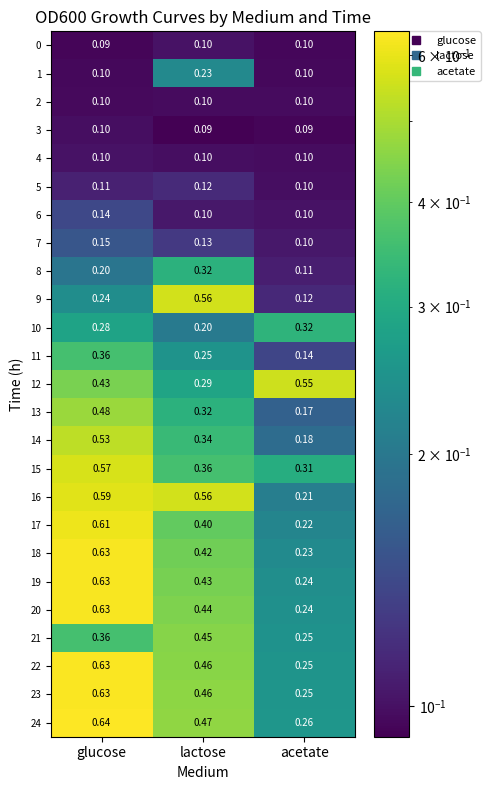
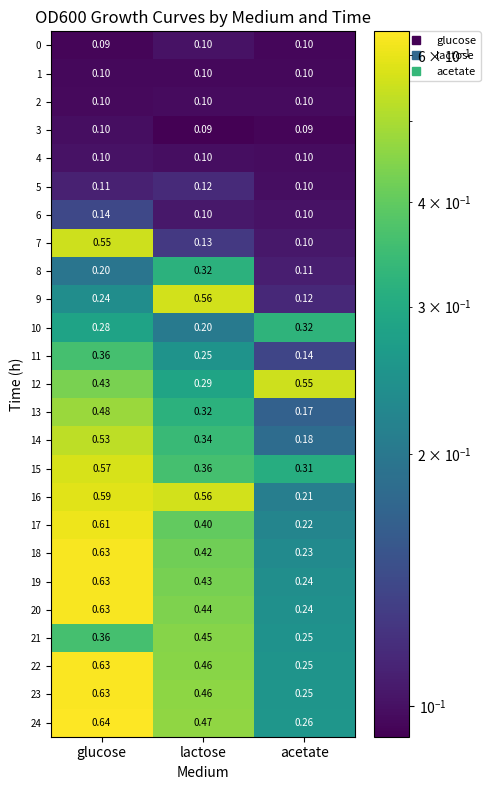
1, lactose: 0.23 -> 0.10
7, glucose: 0.15 -> 0.55
